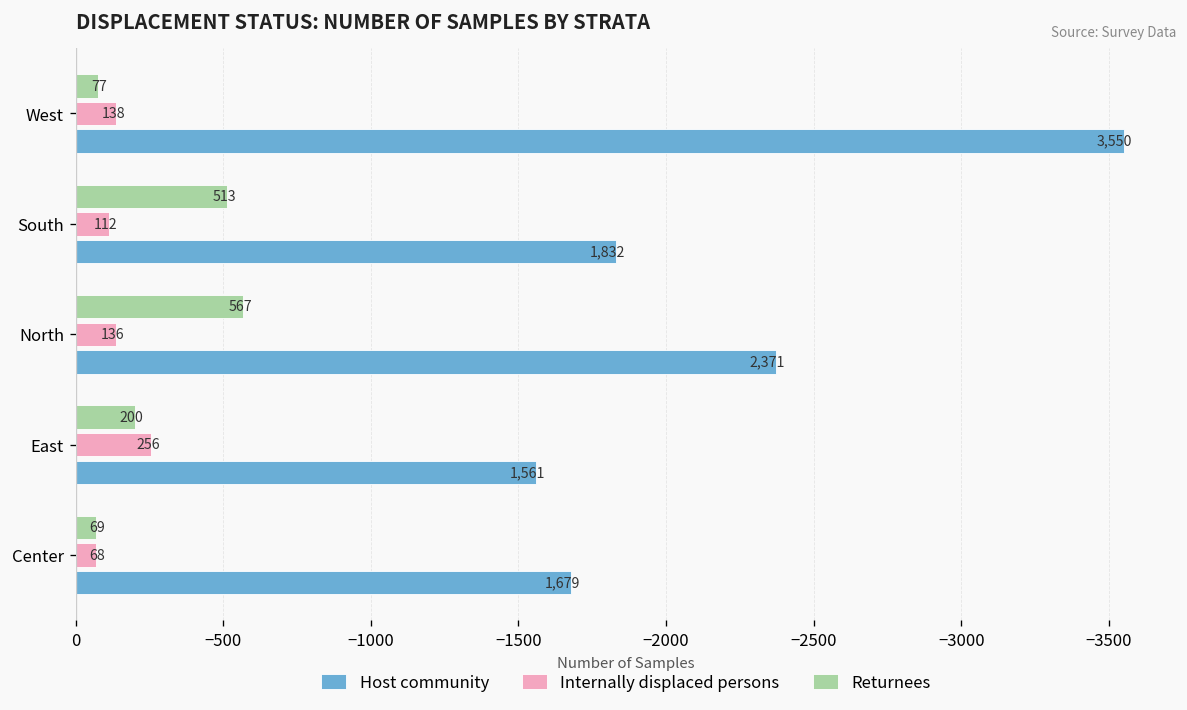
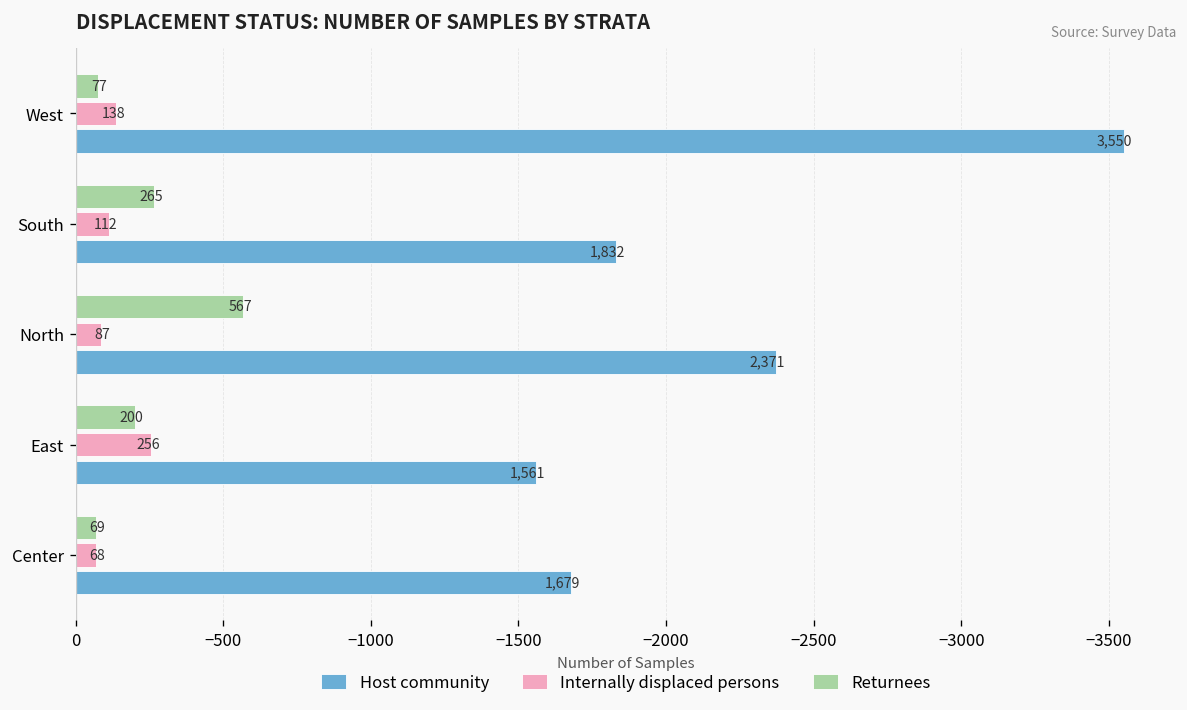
Returnees, South: 513 -> 265
Internally displaced persons, North: 136 -> 87
